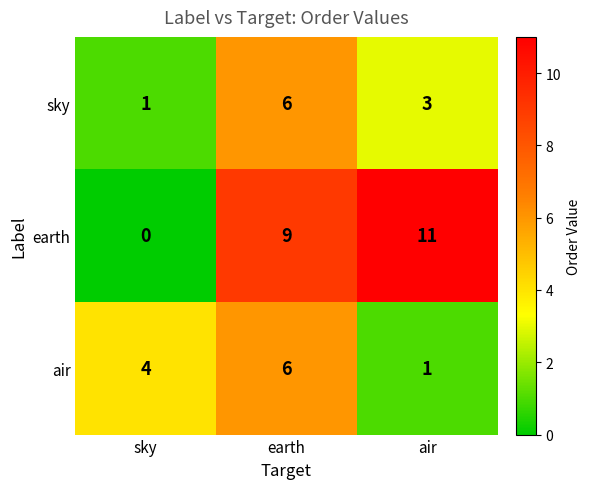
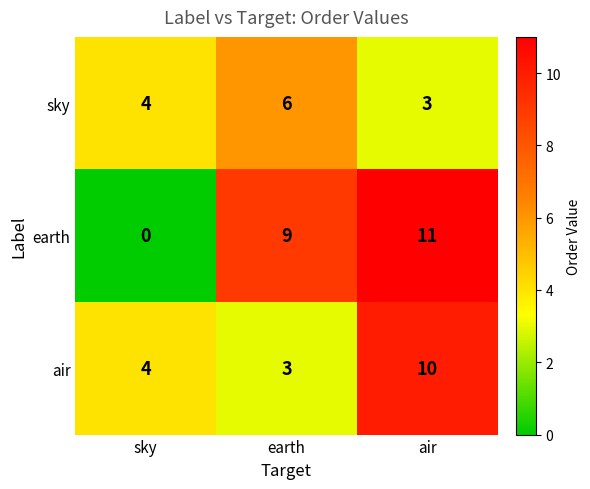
sky, sky: 1 -> 4
air, earth: 6 -> 3
air, air: 1 -> 10
